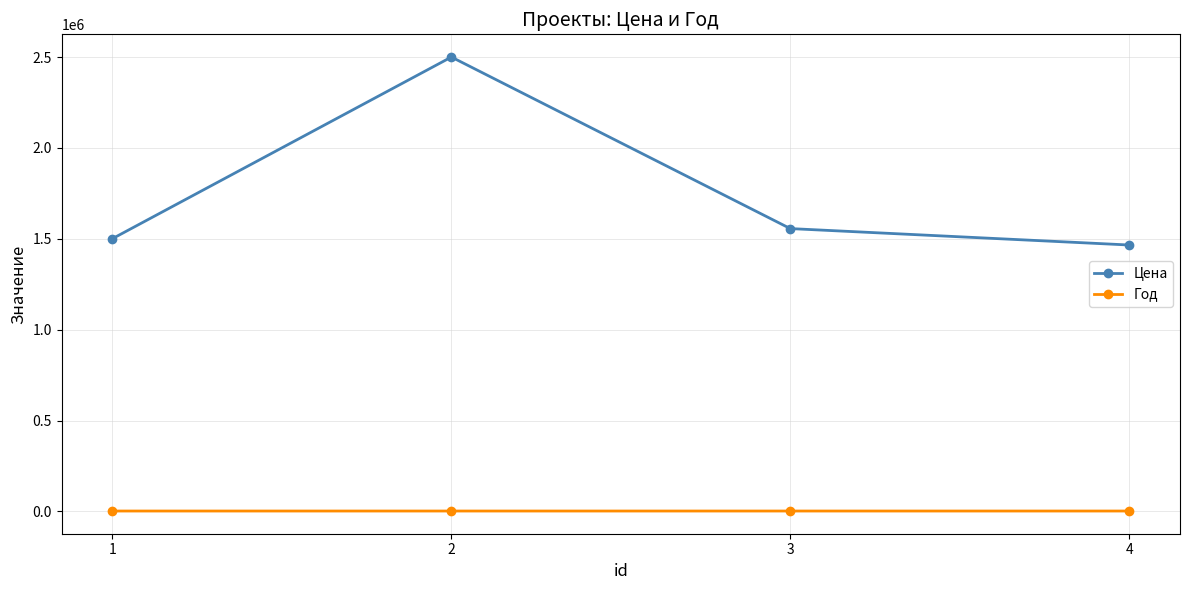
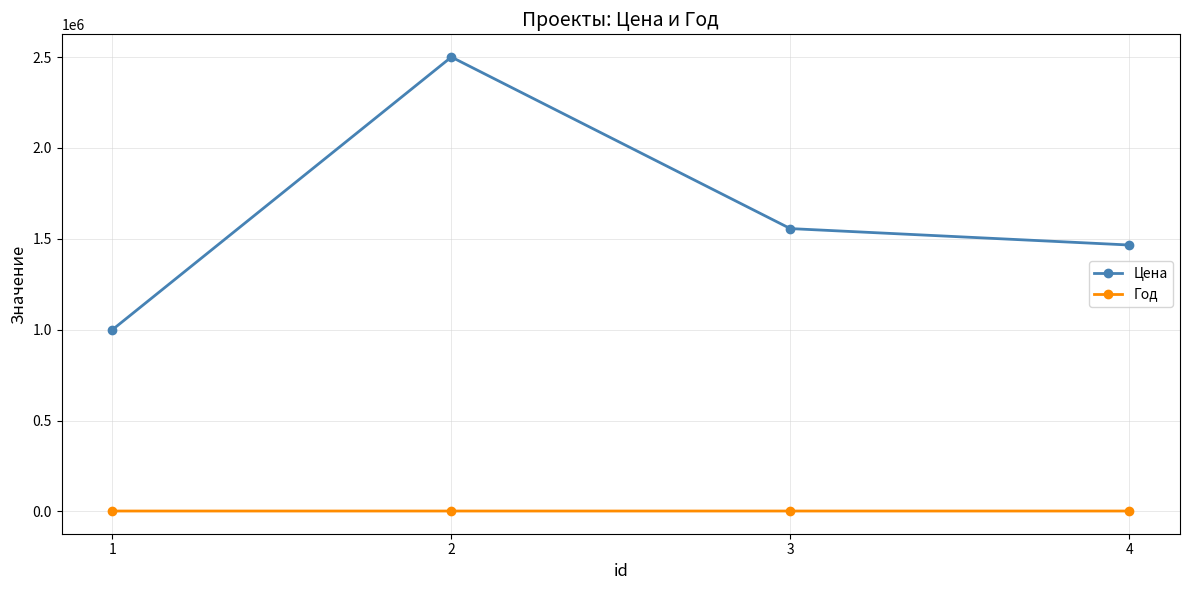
Цена, 1: 1500000 -> 1000000
